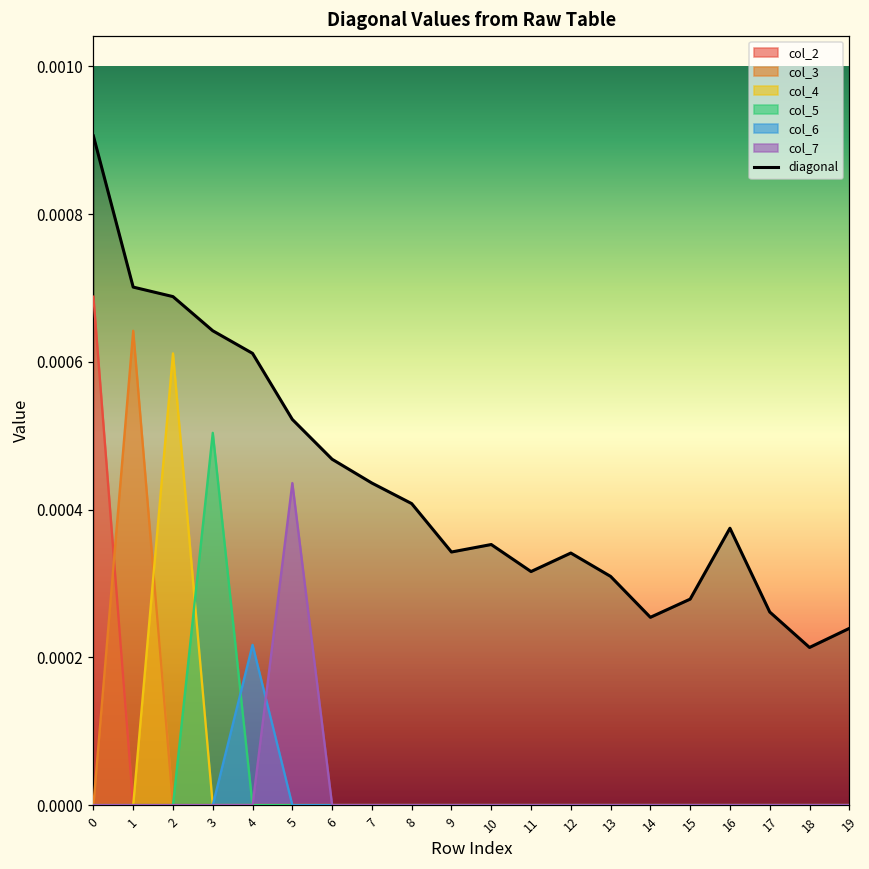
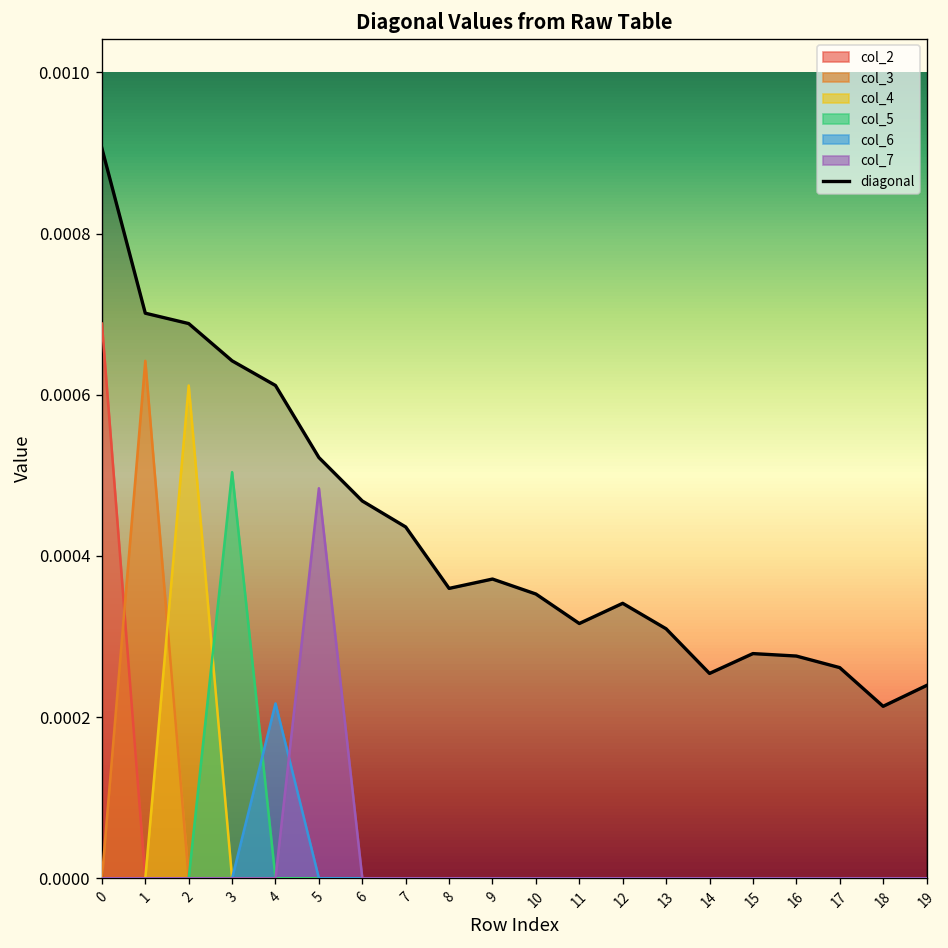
col_7, 5: 0.00044 -> 0.00048
diagonal, 8: 0.00041 -> 0.00036
diagonal, 9: 0.00034 -> 0.00037
diagonal, 16: 0.00037 -> 0.00028
